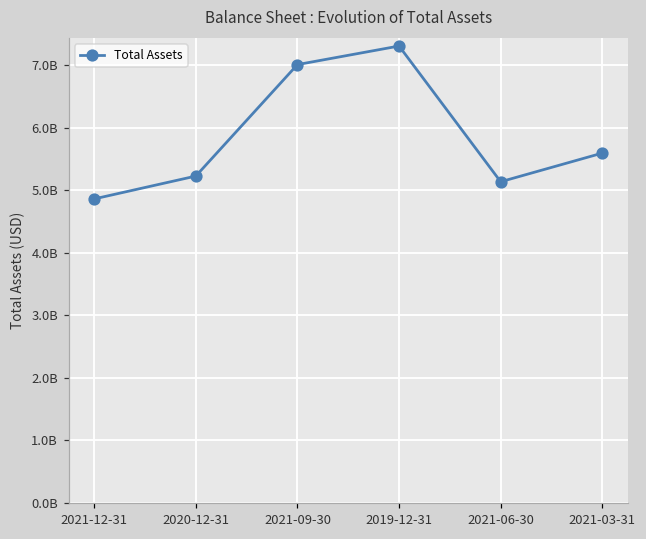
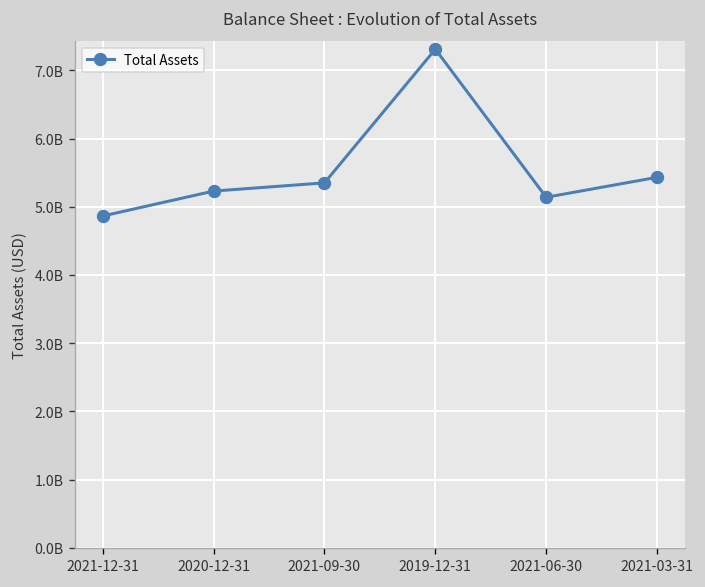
2021-09-30: 7000000000 -> 5400000000
2021-03-31: 5600000000 -> 5400000000
